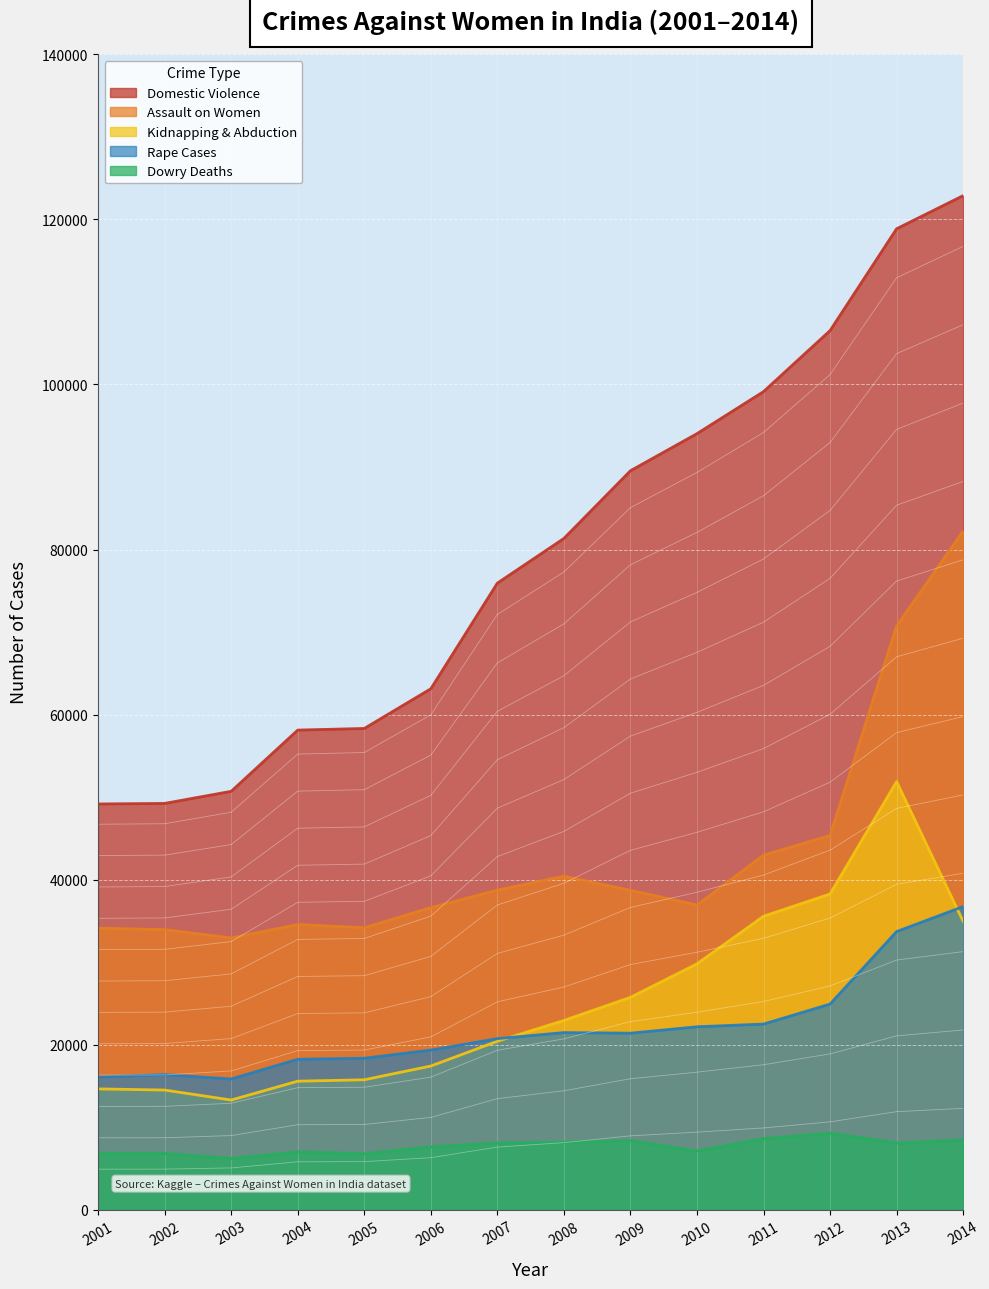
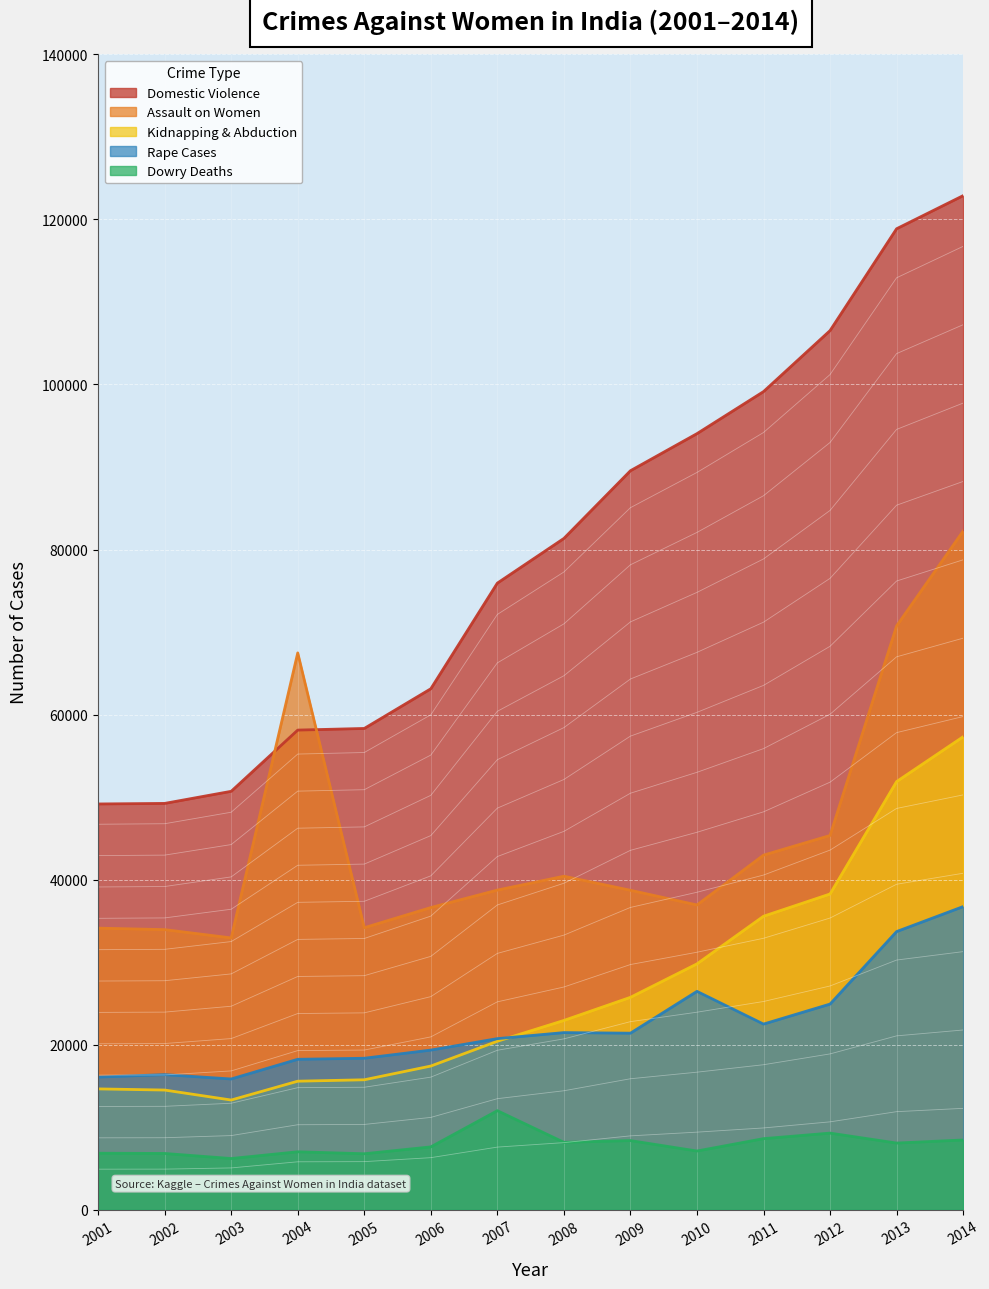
Assault on Women, 2004: 35000 -> 67000
Dowry Deaths, 2007: 8000 -> 12000
Rape Cases, 2010: 22000 -> 26000
Kidnapping & Abduction, 2014: 35000 -> 57000
